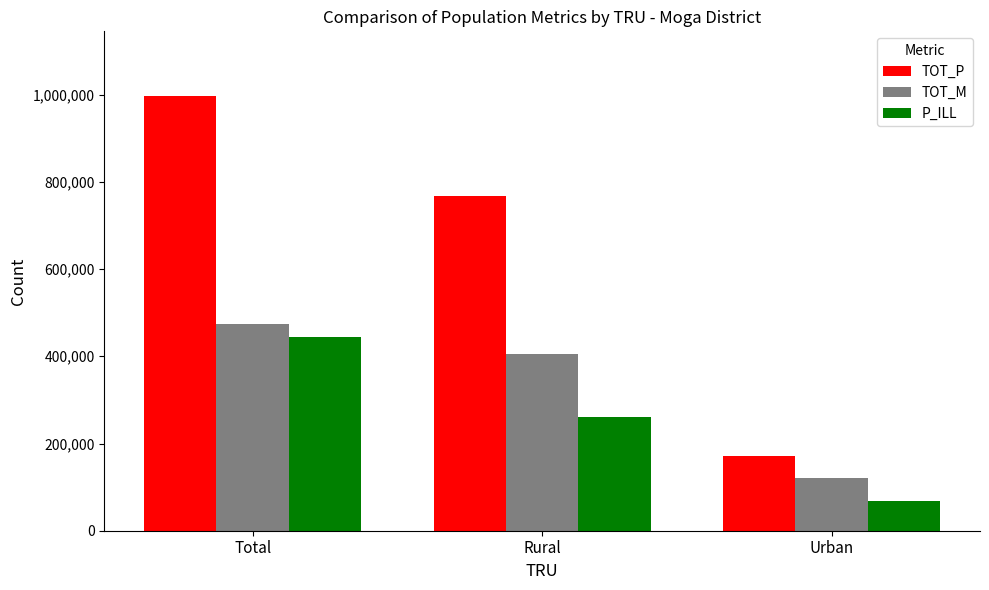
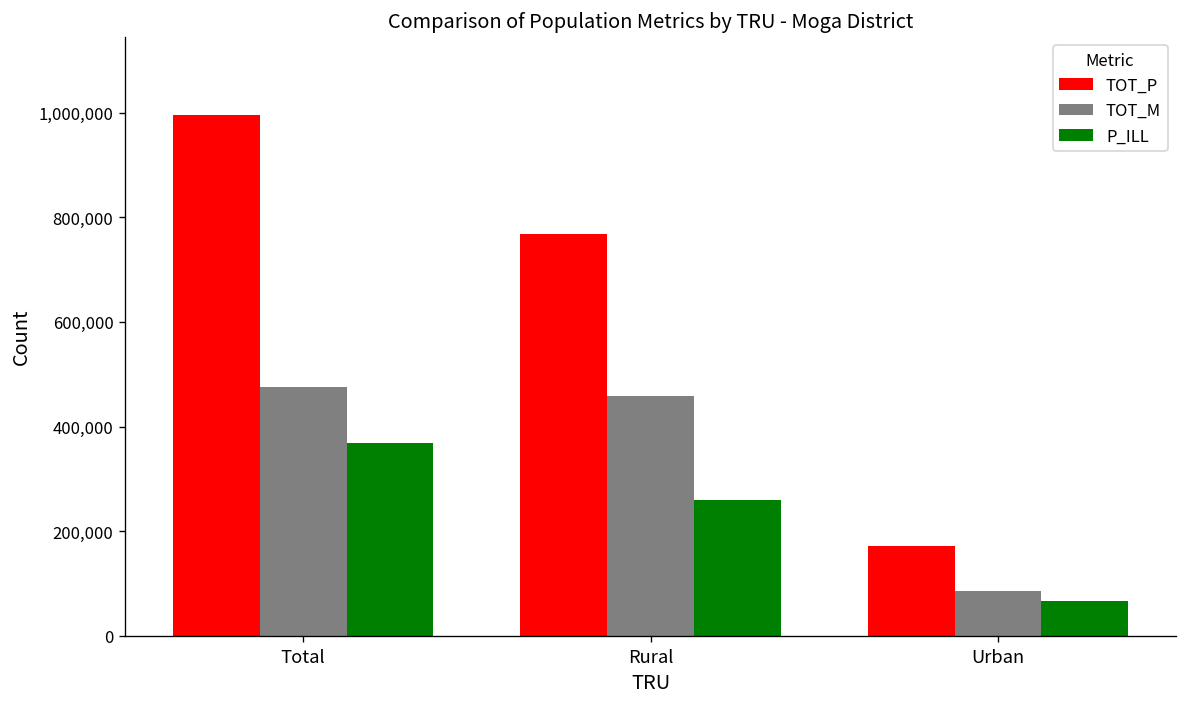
P_ILL, Total: 440,000 -> 370,000
TOT_M, Rural: 410,000 -> 460,000
TOT_M, Urban: 120,000 -> 90,000
